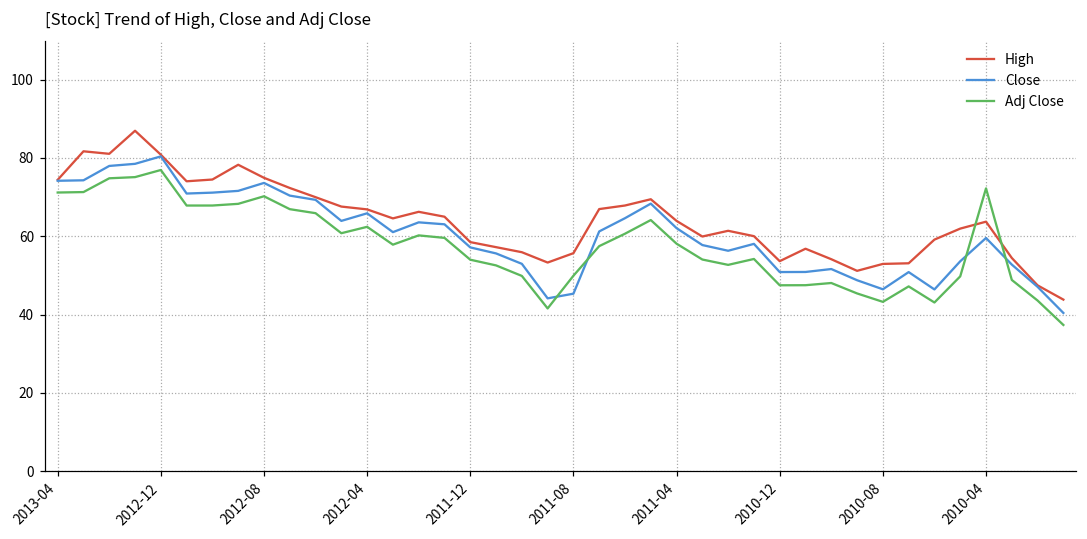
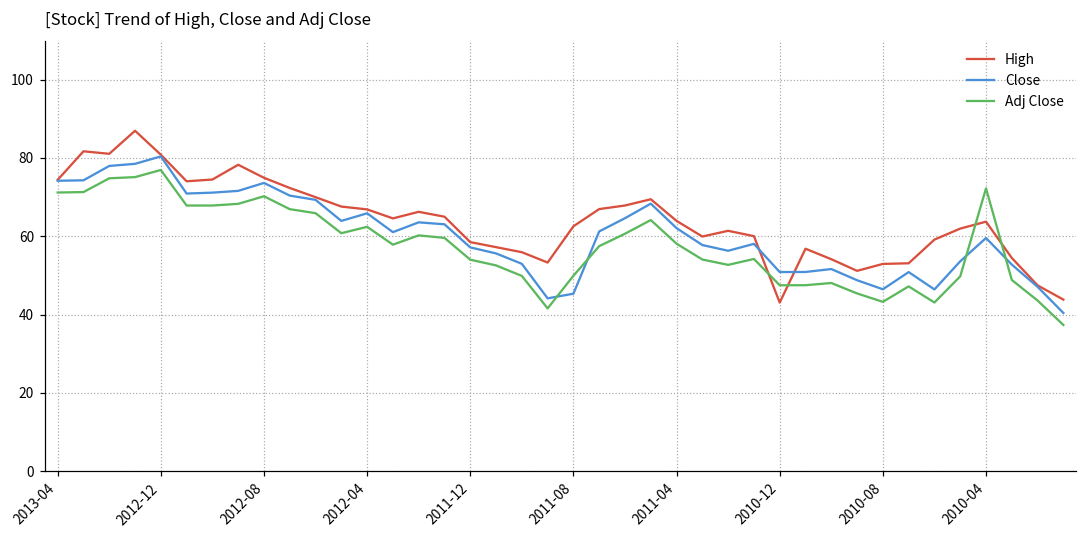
High, 2011-08: 56 -> 63
High, 2010-12: 54 -> 43
